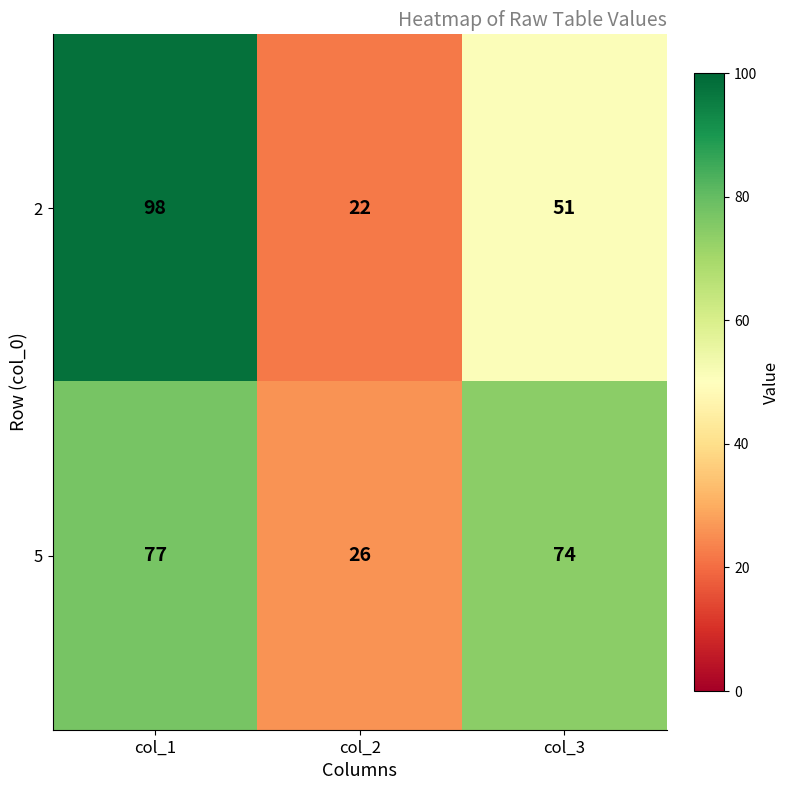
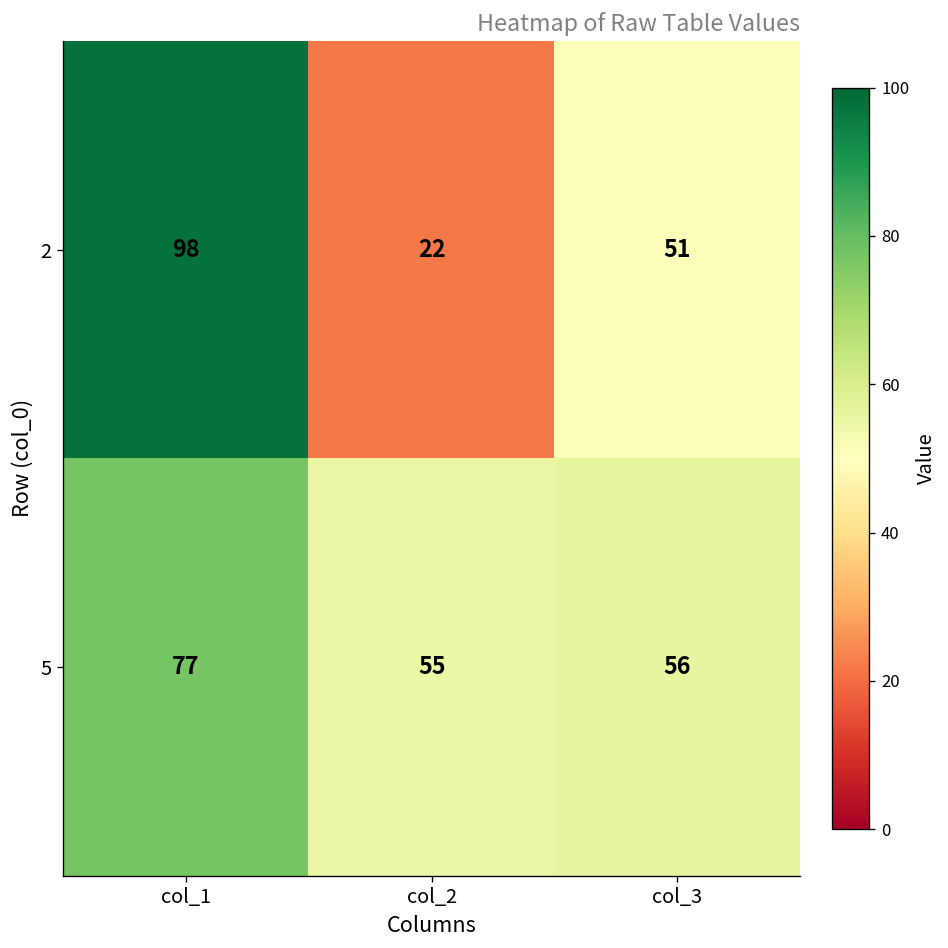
5, col_2: 26 -> 55
5, col_3: 74 -> 56
